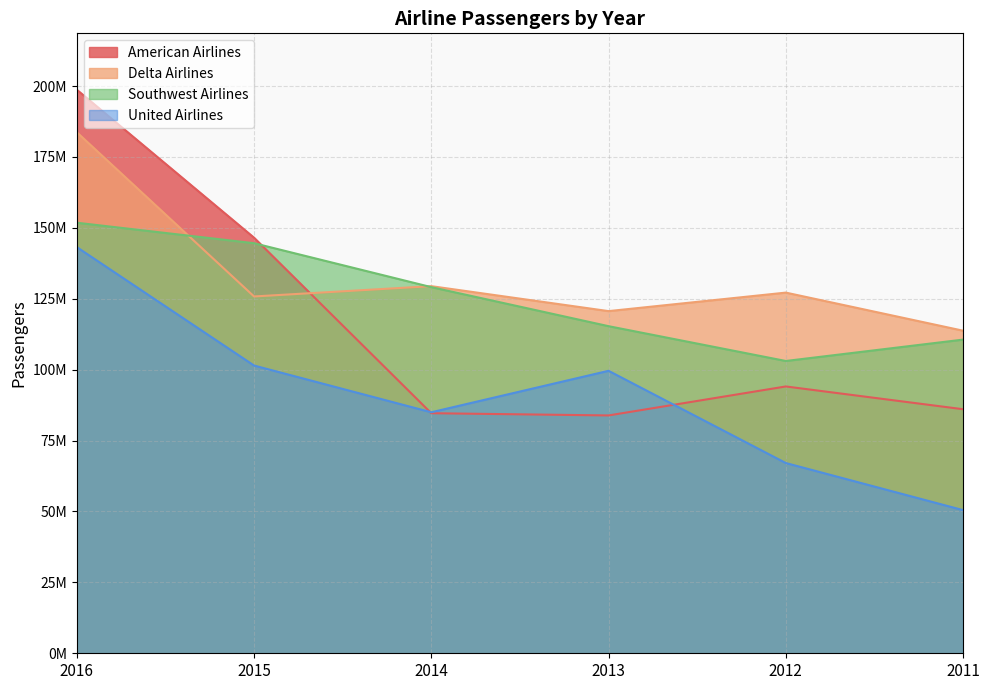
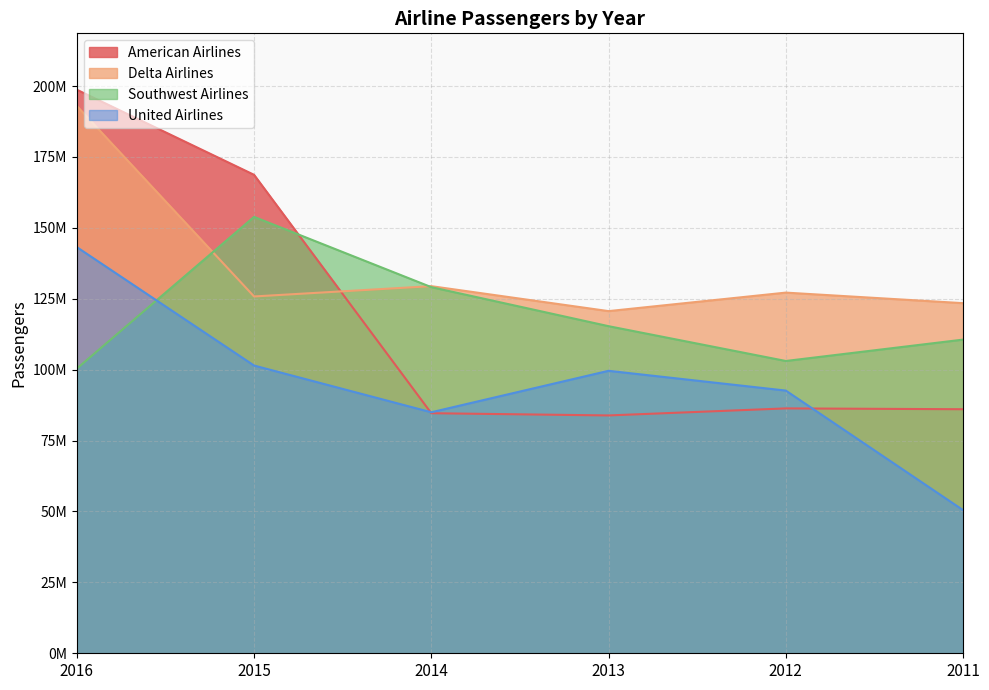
Delta Airlines, 2016: 184000000 -> 193000000
Southwest Airlines, 2016: 152000000 -> 100000000
American Airlines, 2015: 147000000 -> 169000000
Southwest Airlines, 2015: 145000000 -> 154000000
American Airlines, 2012: 94000000 -> 86000000
United Airlines, 2012: 67000000 -> 93000000
Delta Airlines, 2011: 114000000 -> 123000000
